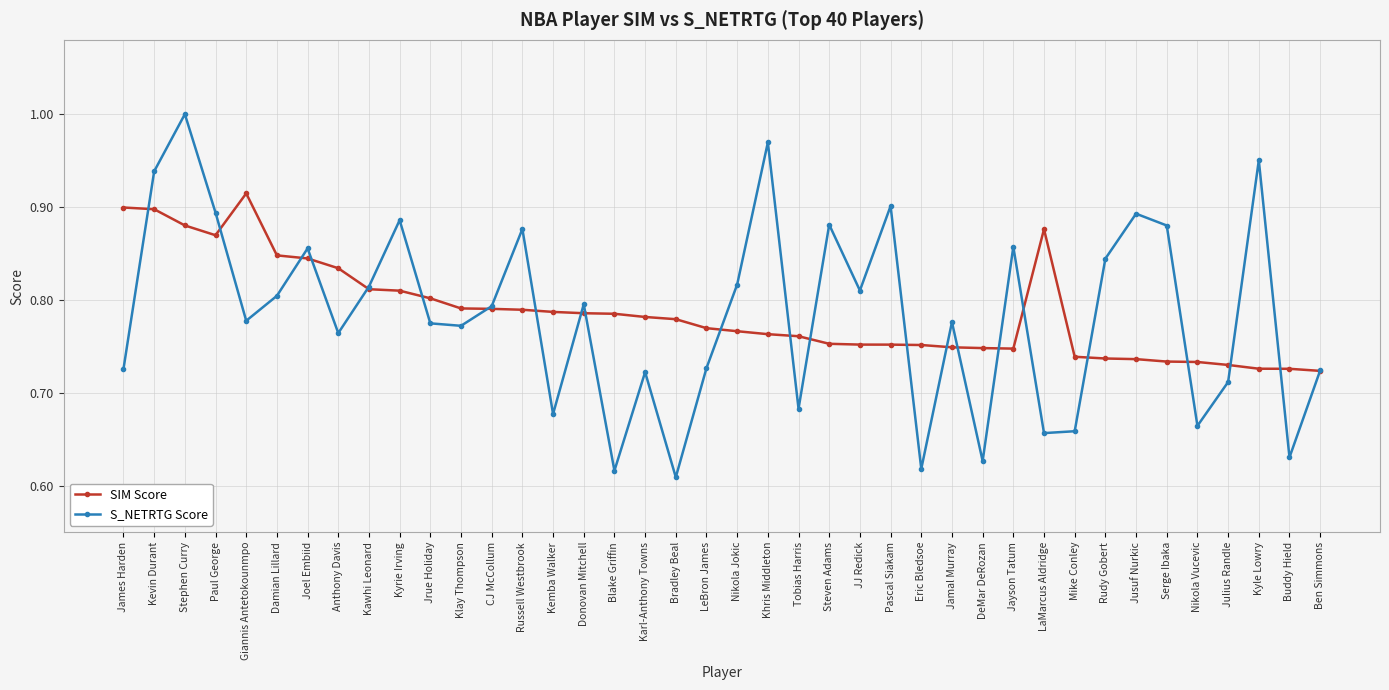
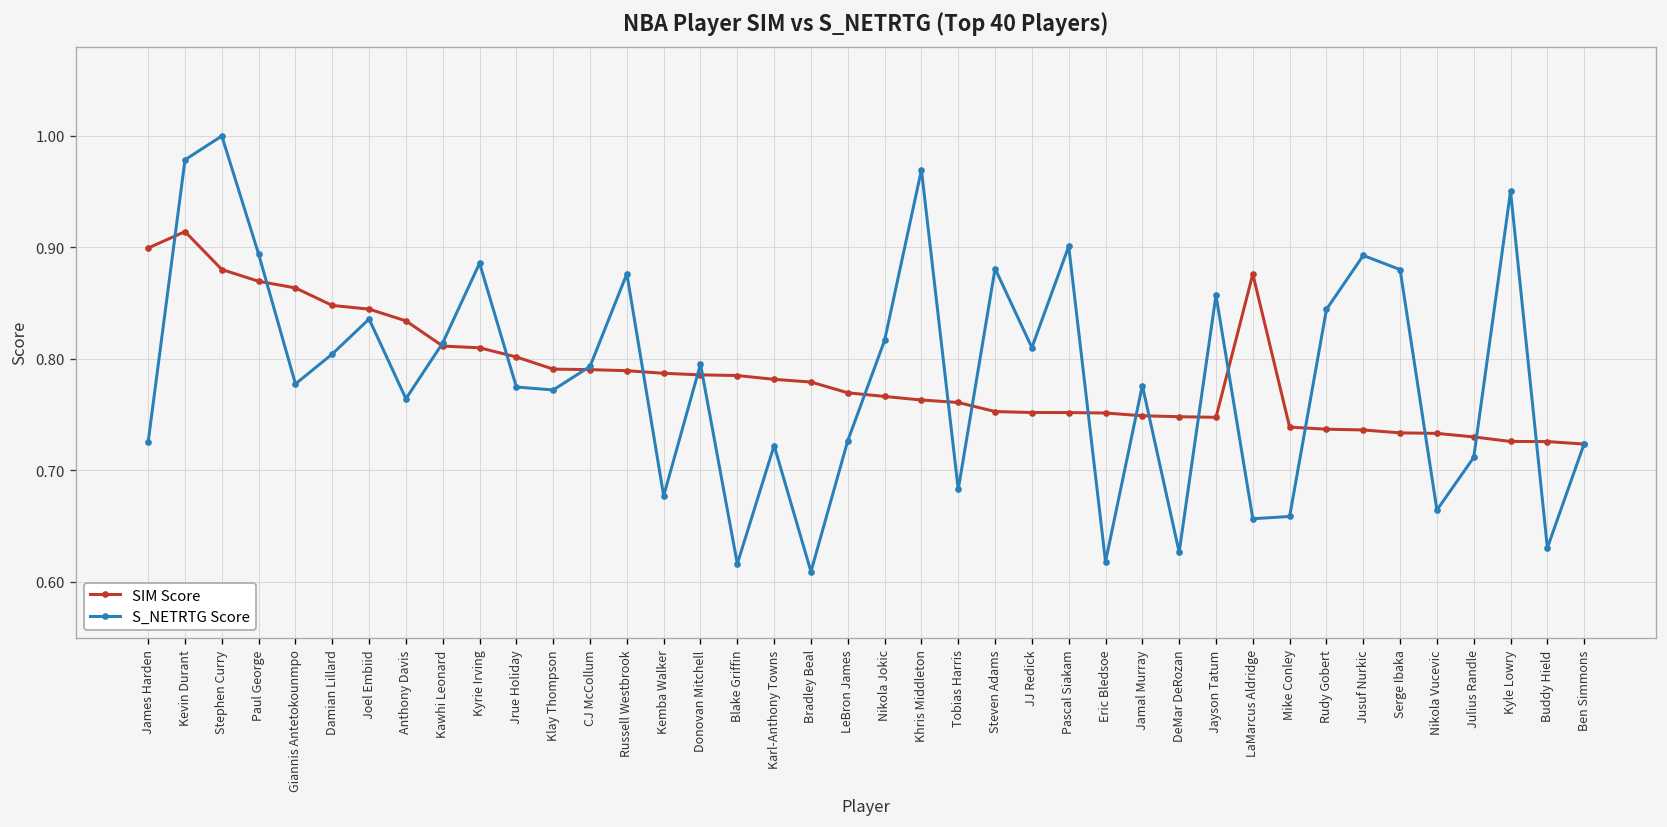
SIM Score, Kevin Durant: 0.90 -> 0.91
S_NETRTG Score, Kevin Durant: 0.94 -> 0.98
SIM Score, Giannis Antetokounmpo: 0.91 -> 0.86
S_NETRTG Score, Joel Embiid: 0.86 -> 0.84
